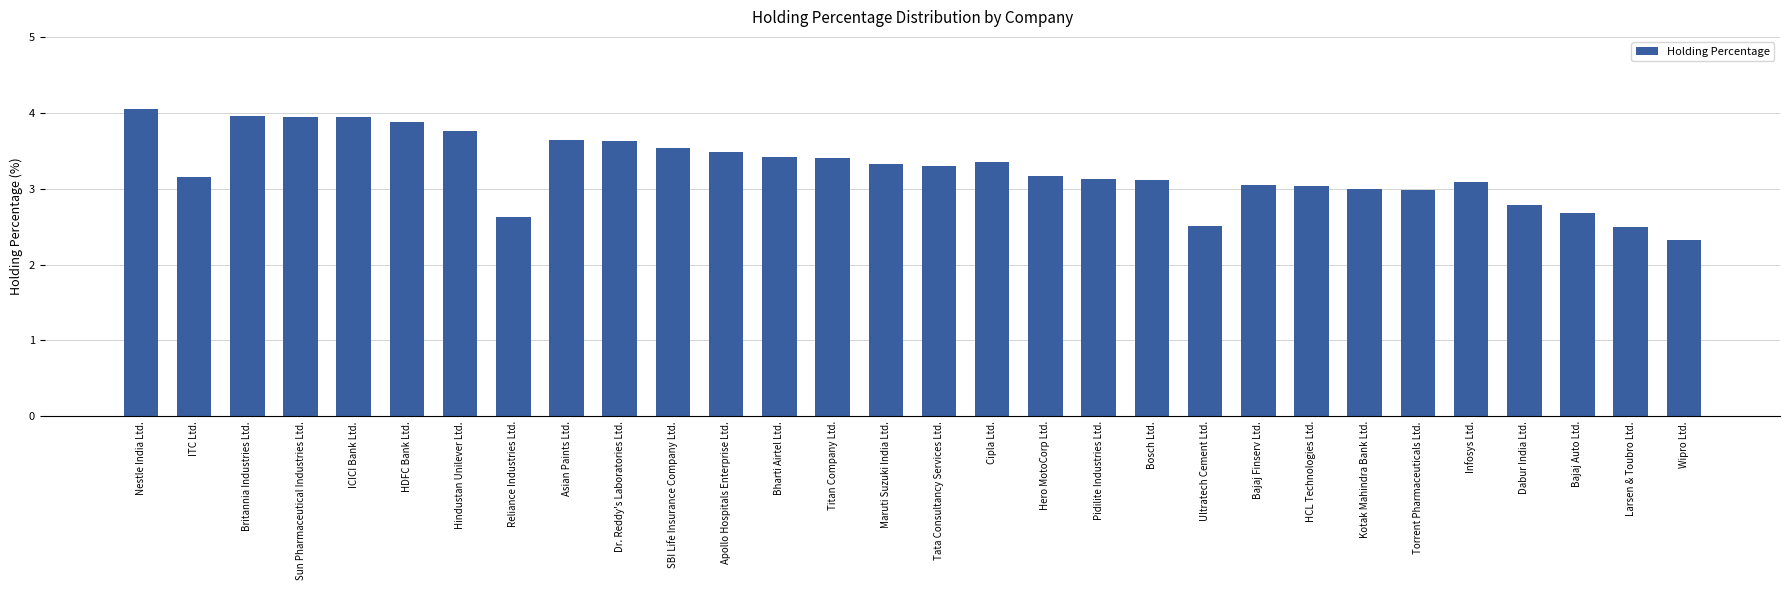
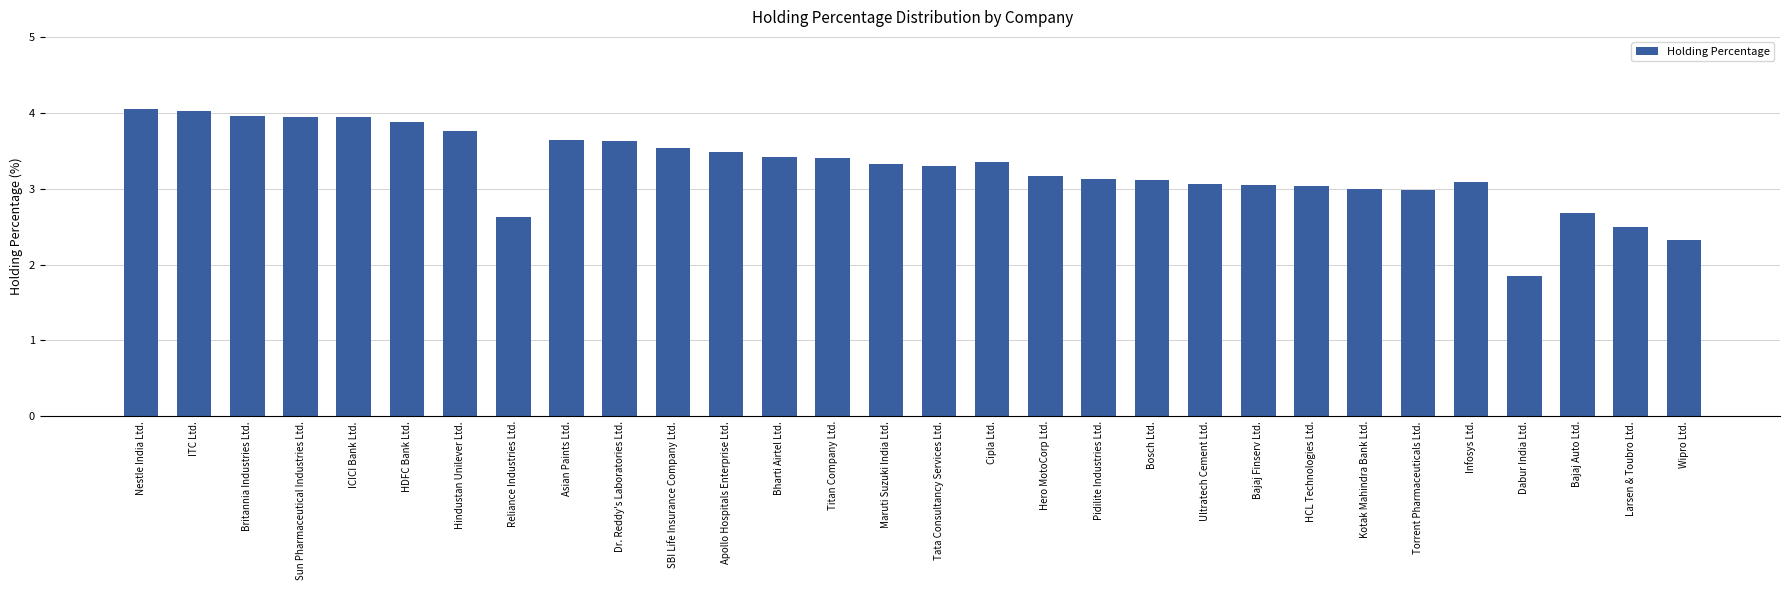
ITC Ltd.: 3.1 -> 4.0
Ultratech Cement Ltd.: 2.5 -> 3.1
Dabur India Ltd.: 2.8 -> 1.9
